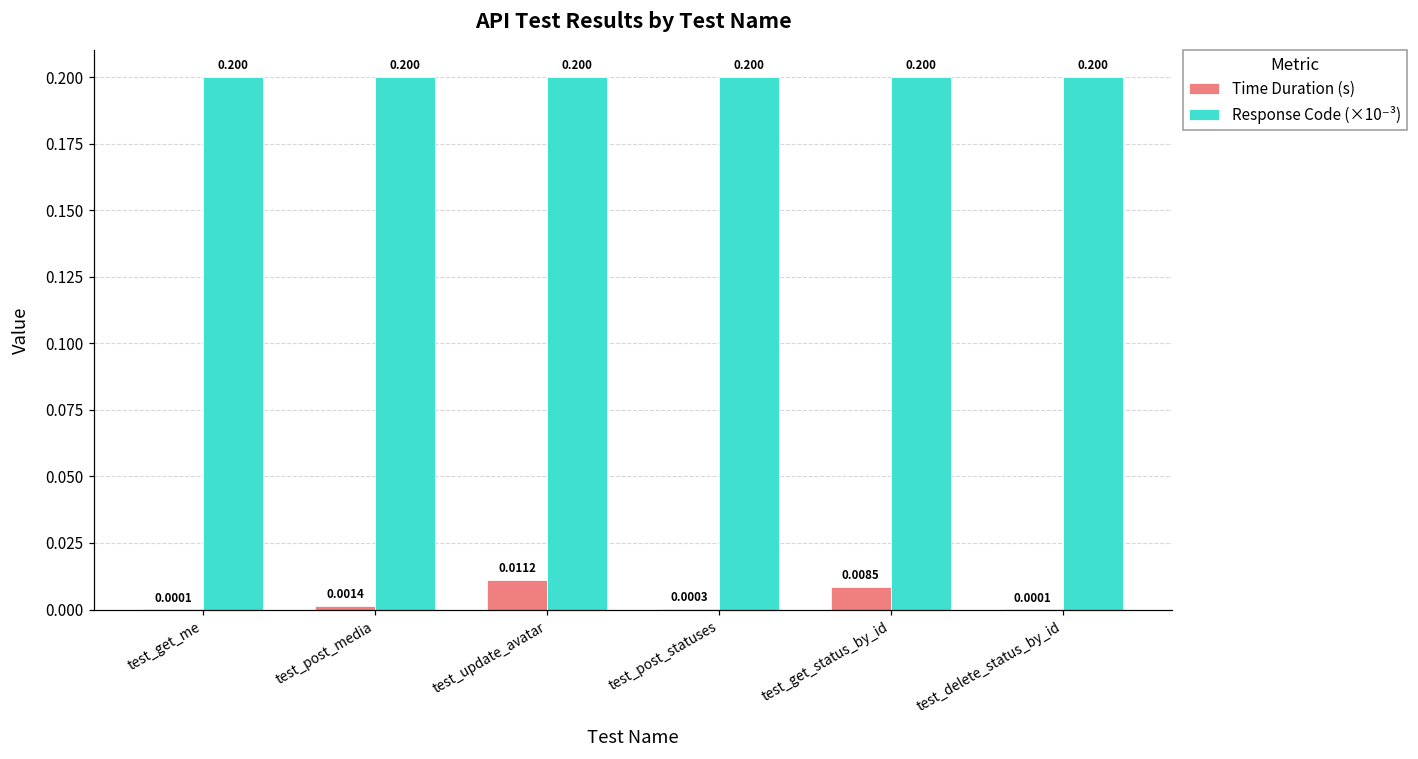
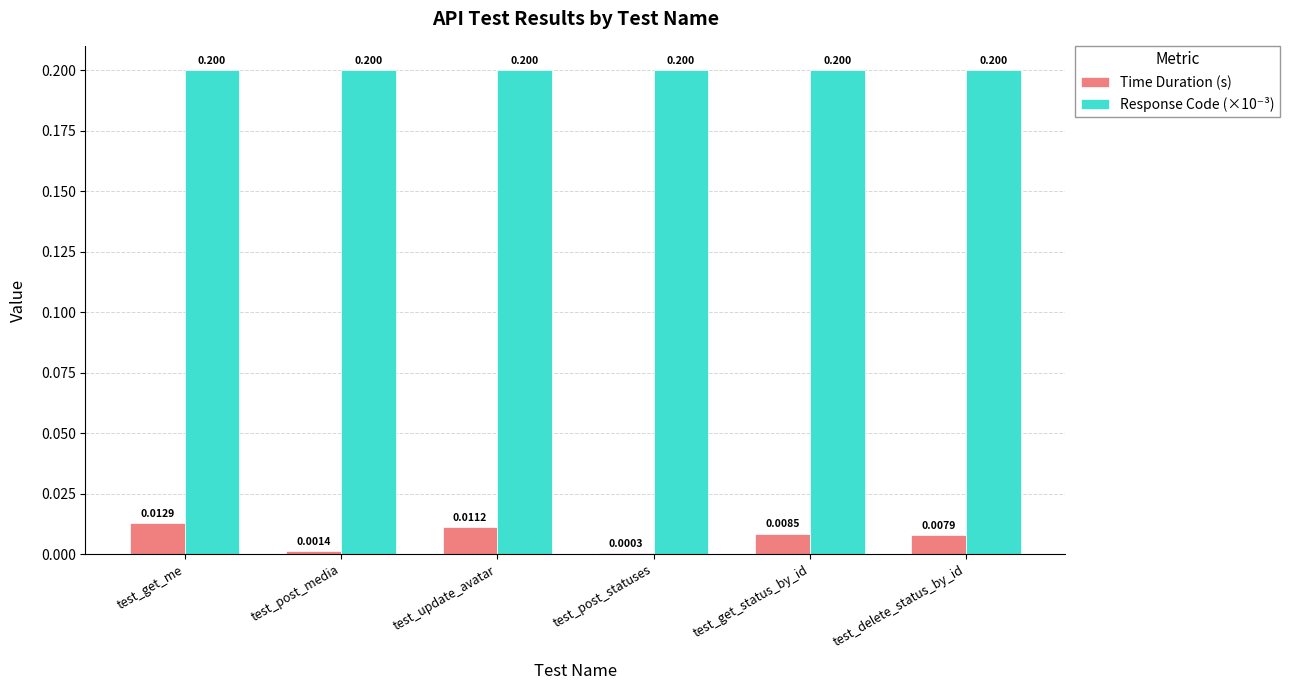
Time Duration (s), test_get_me: 0.0001 -> 0.0129
Time Duration (s), test_delete_status_by_id: 0.0001 -> 0.0079
